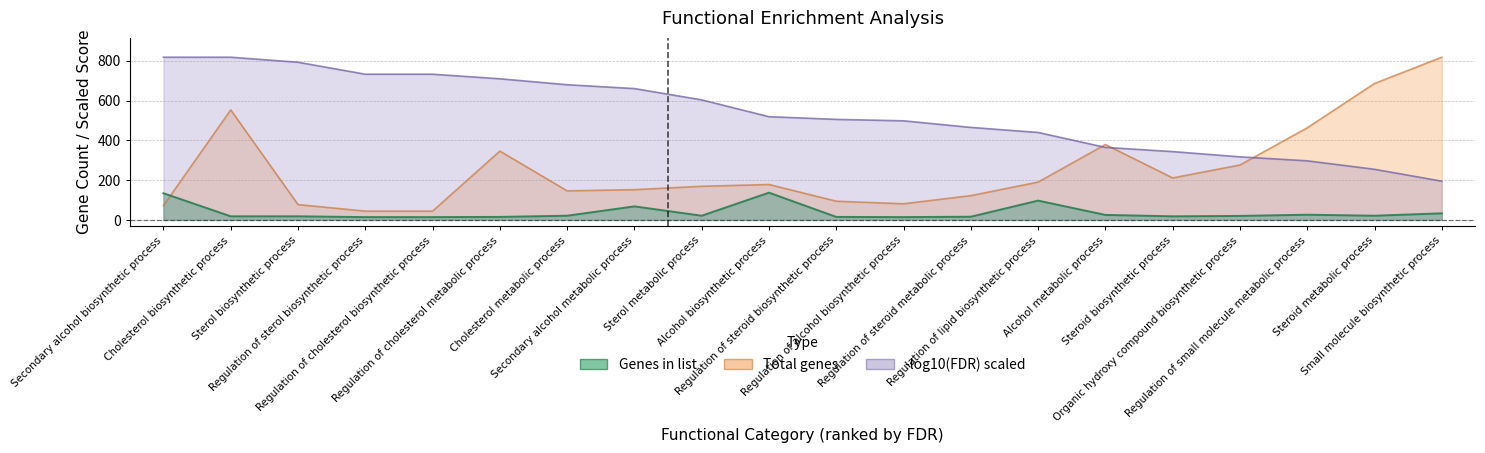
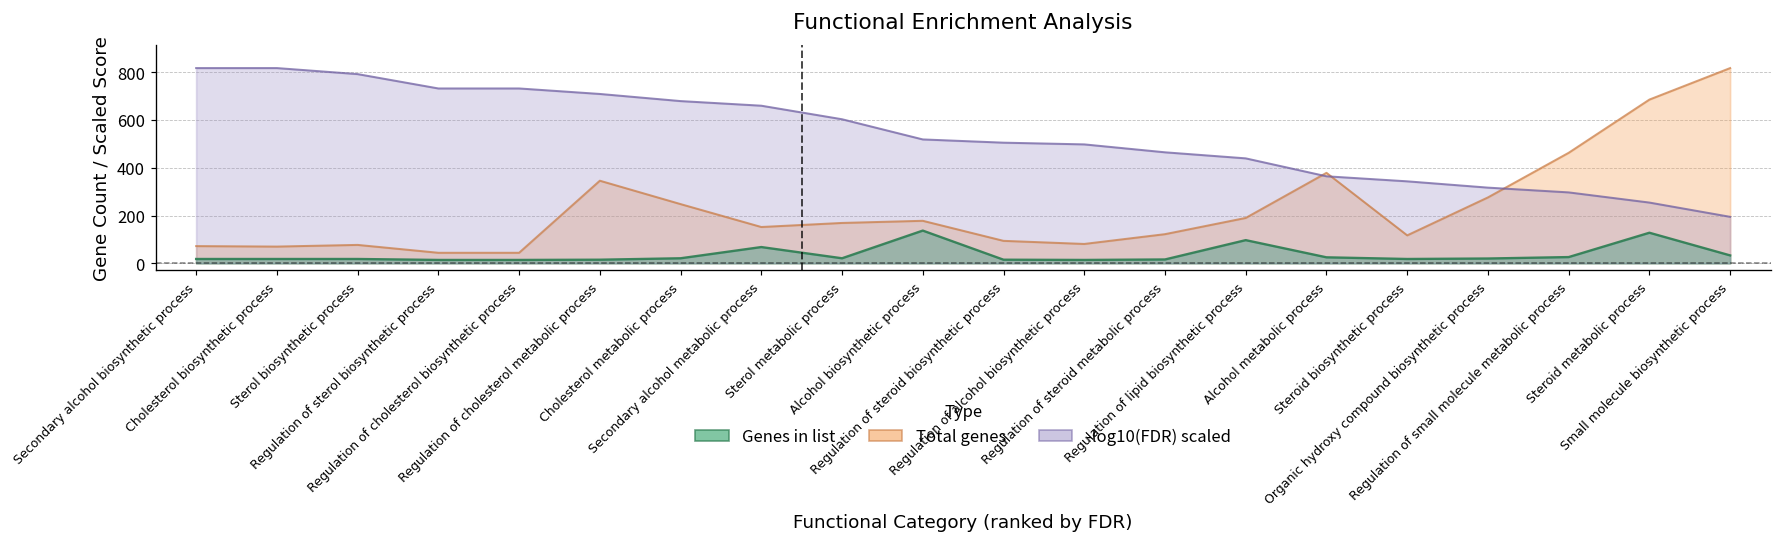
Genes in list, Secondary alcohol biosynthetic process: 130 -> 20
Total genes, Cholesterol biosynthetic process: 550 -> 70
Total genes, Cholesterol metabolic process: 150 -> 250
Total genes, Steroid biosynthetic process: 210 -> 120
Genes in list, Steroid metabolic process: 20 -> 130
